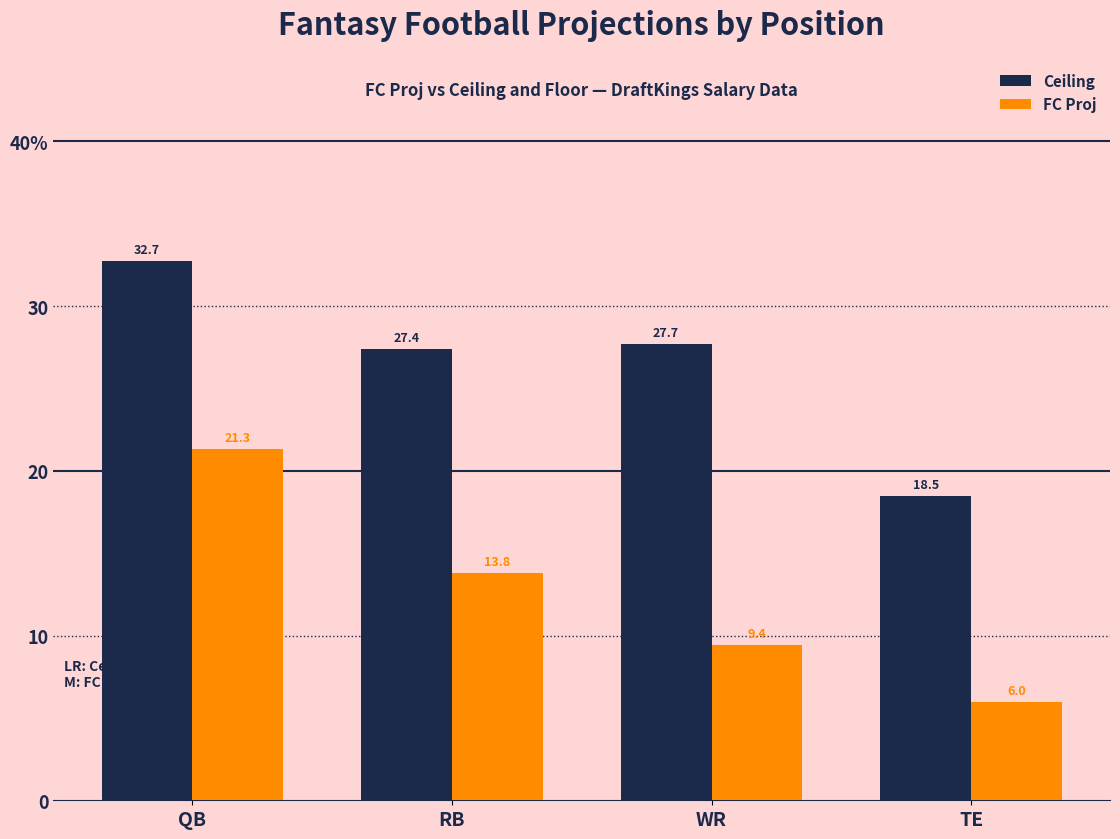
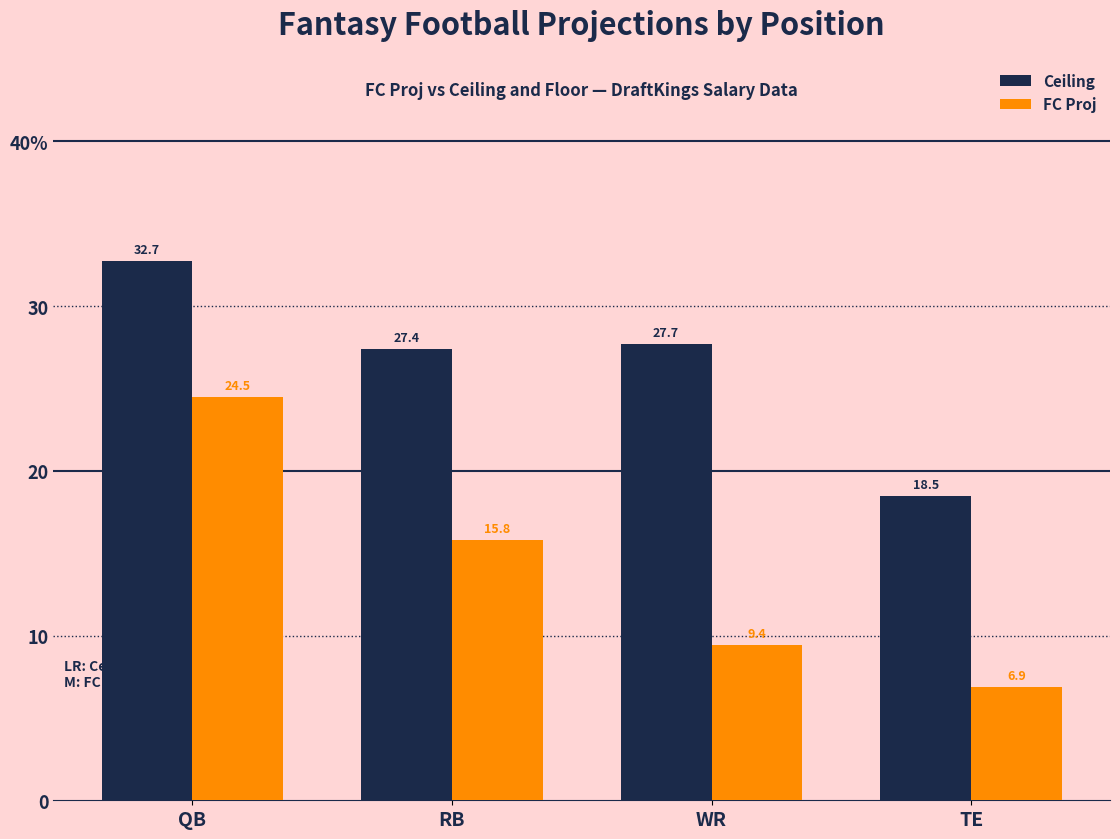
FC Proj, QB: 21.3 -> 24.5
FC Proj, RB: 13.8 -> 15.8
FC Proj, TE: 6.0 -> 6.9
